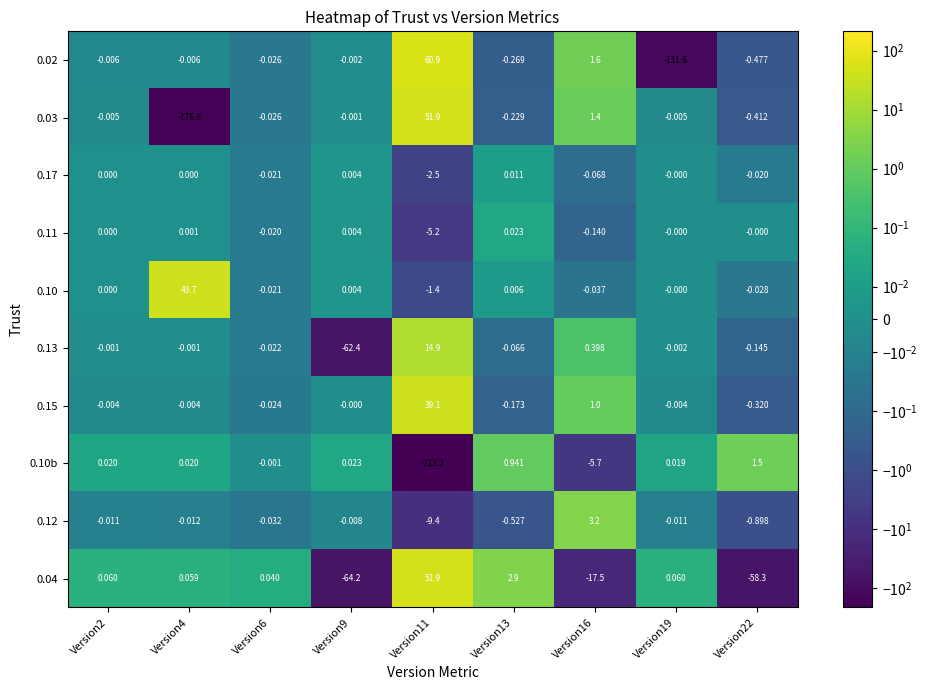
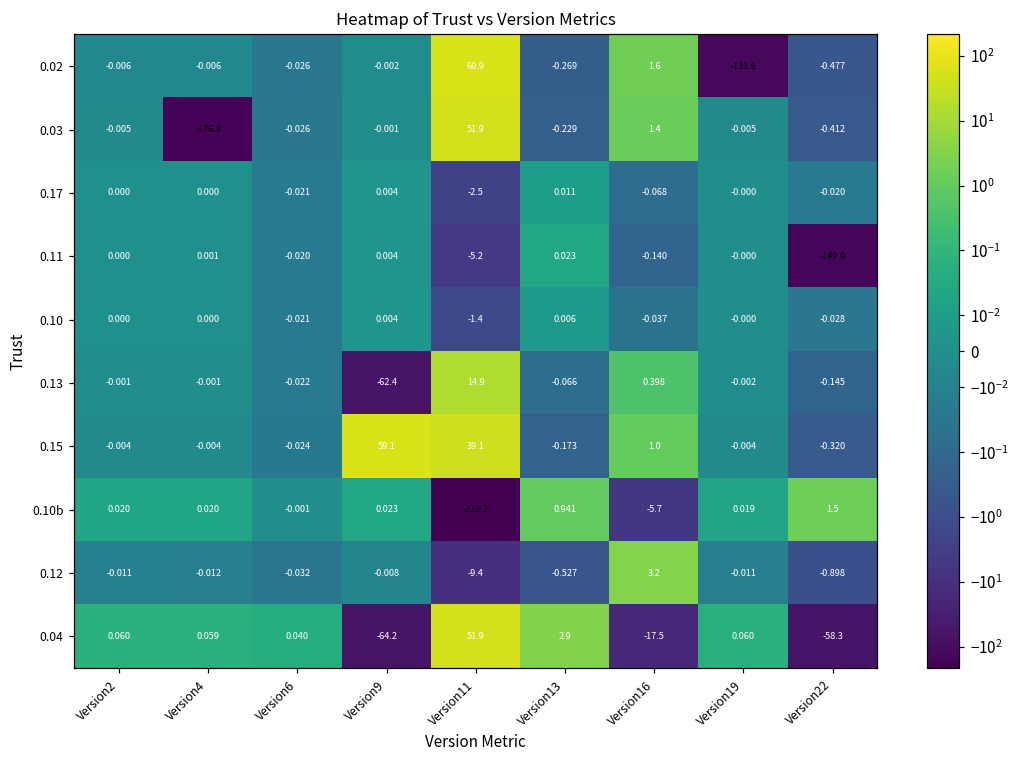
0.11, Version22: -0.000 -> -149.0
0.10, Version4: 43.7 -> 0.000
0.15, Version9: -0.000 -> 59.1
